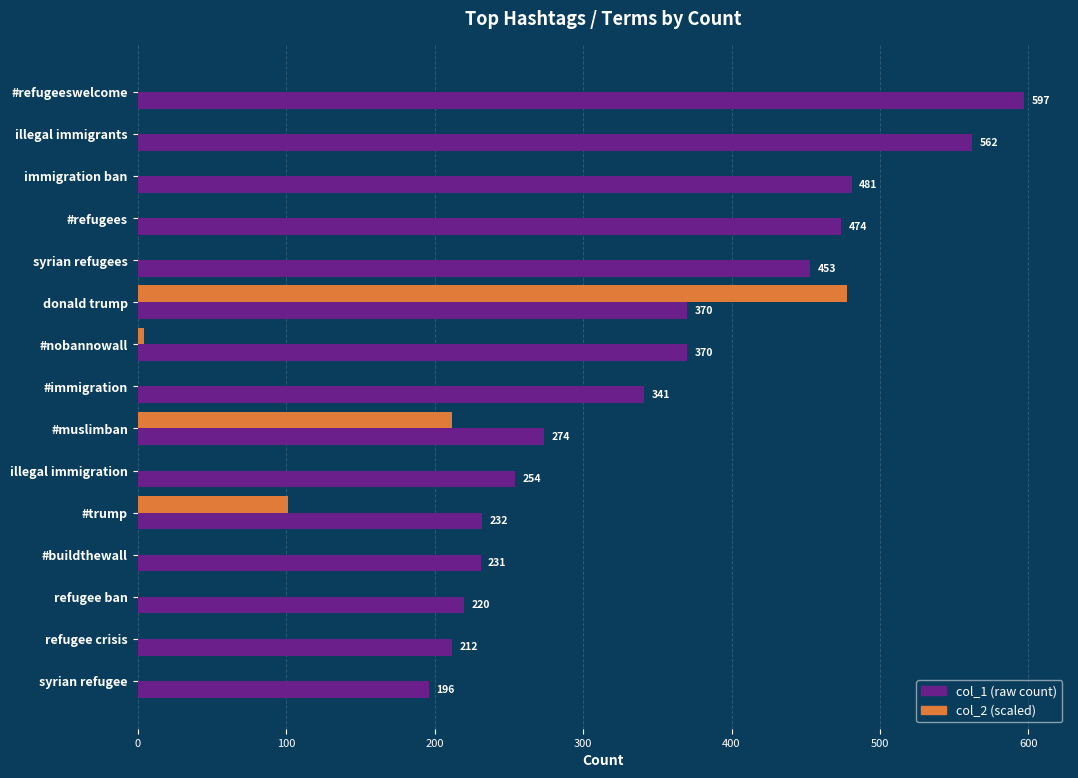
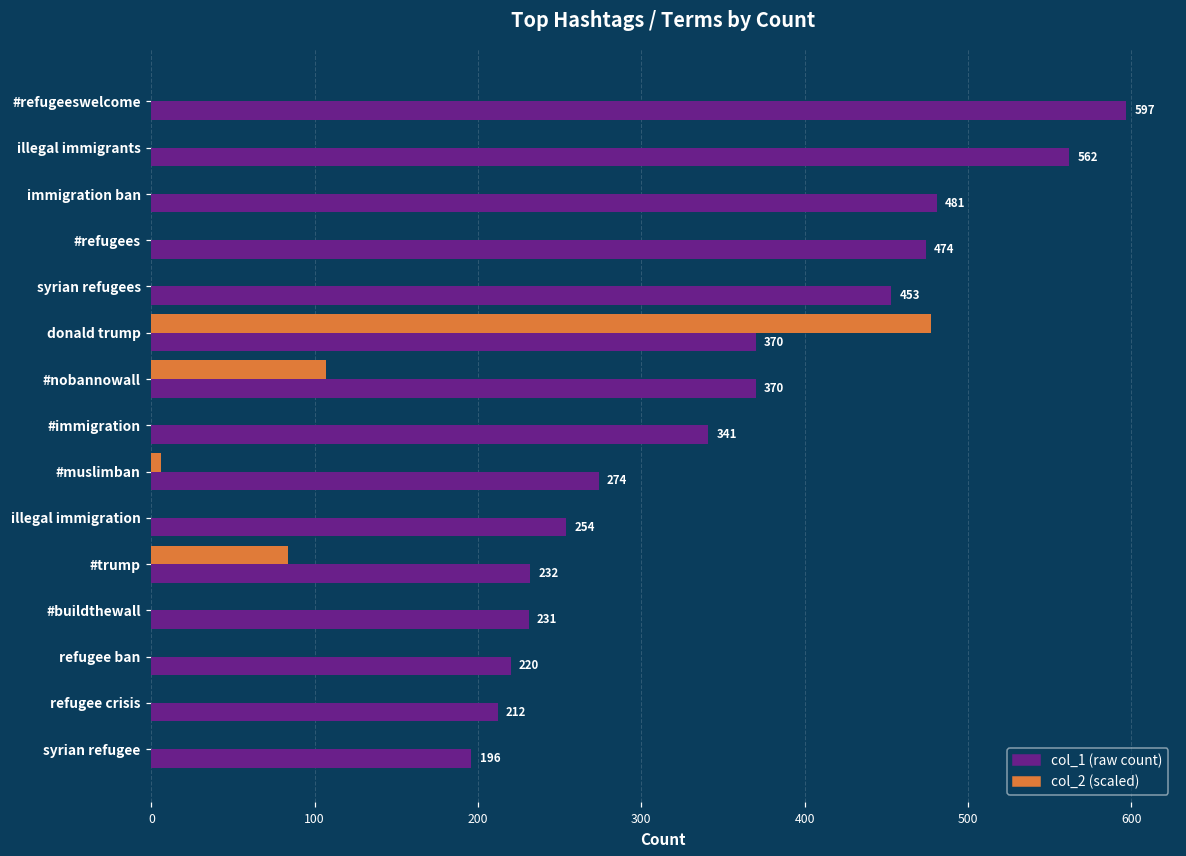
col_2 (scaled), #nobannowall: 4 -> 107
col_2 (scaled), #muslimban: 212 -> 6
col_2 (scaled), #trump: 101 -> 84
